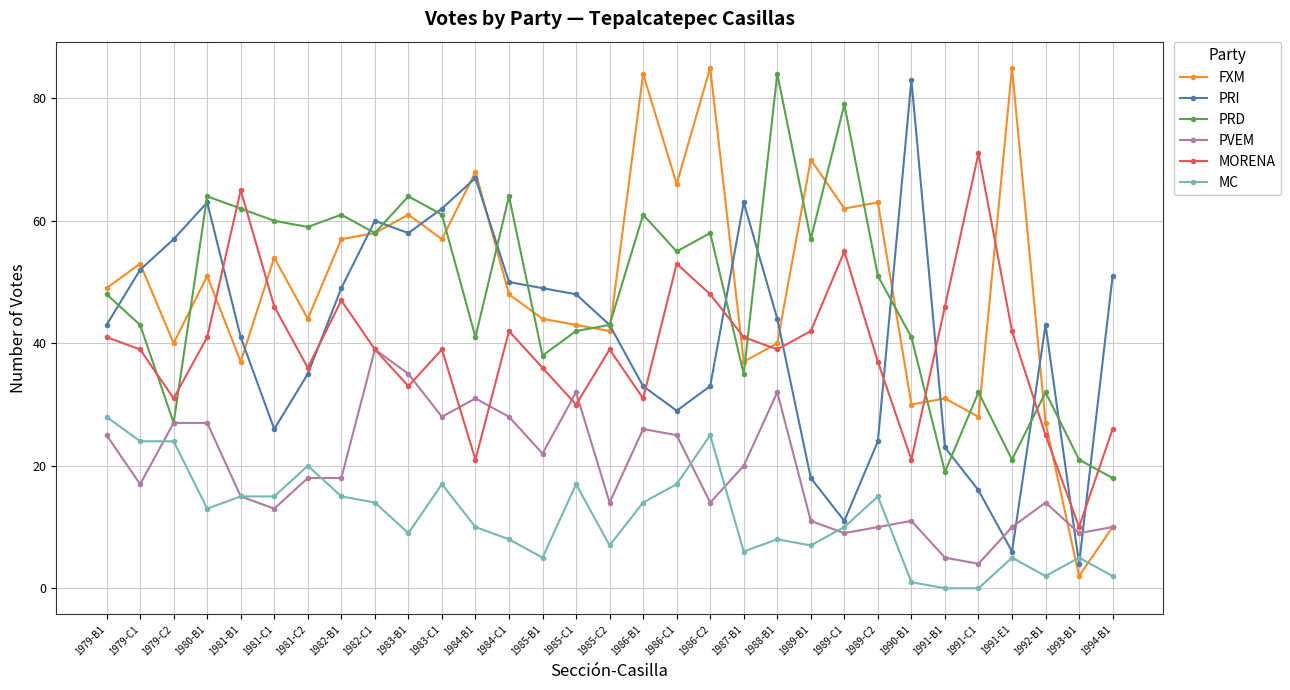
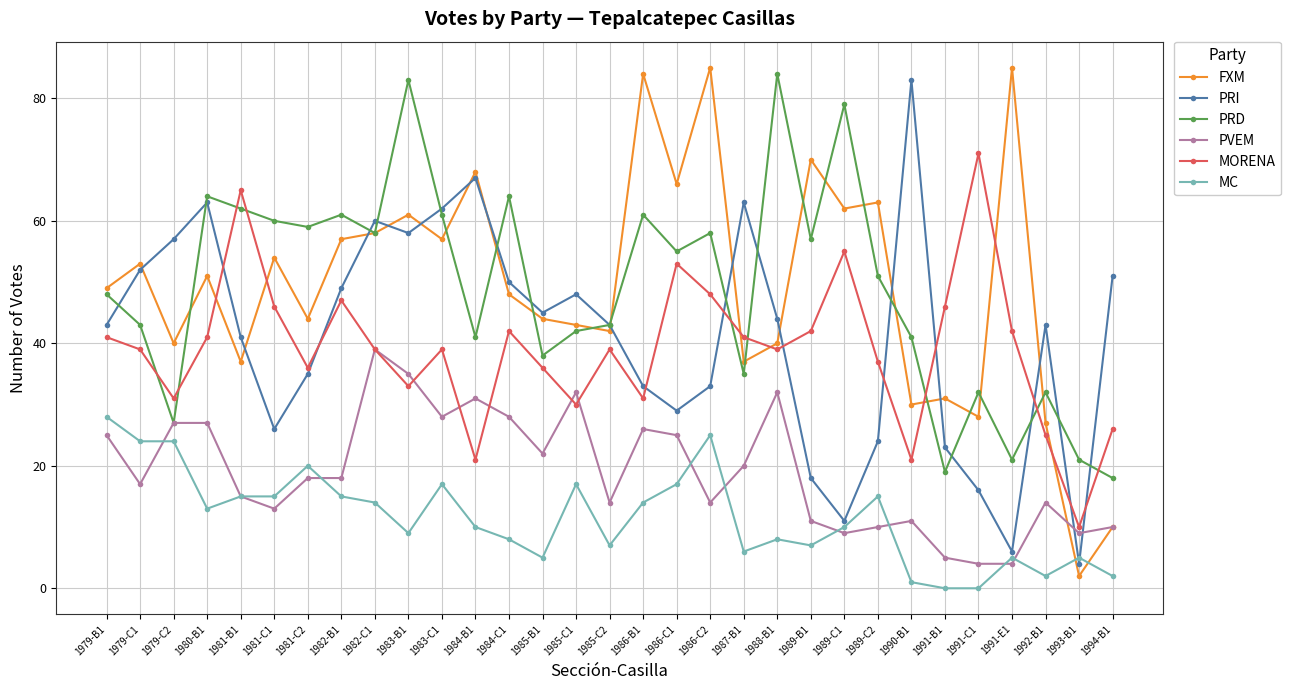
PRD, 1983-B1: 64 -> 83
PRI, 1985-B1: 49 -> 45
PVEM, 1991-E1: 10 -> 4
